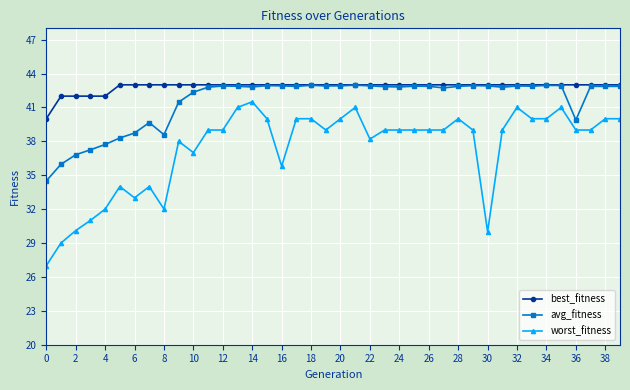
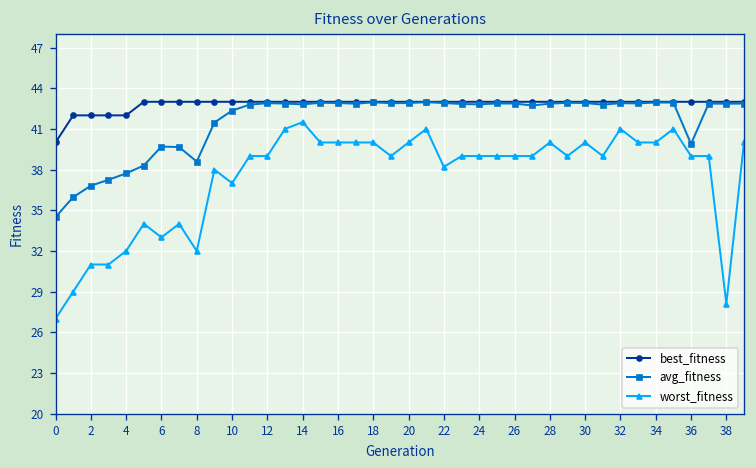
worst_fitness, 2: 30.1 -> 31.0
avg_fitness, 6: 38.7 -> 39.7
worst_fitness, 16: 35.8 -> 40.0
worst_fitness, 30: 30 -> 40
worst_fitness, 38: 40.0 -> 28.1
